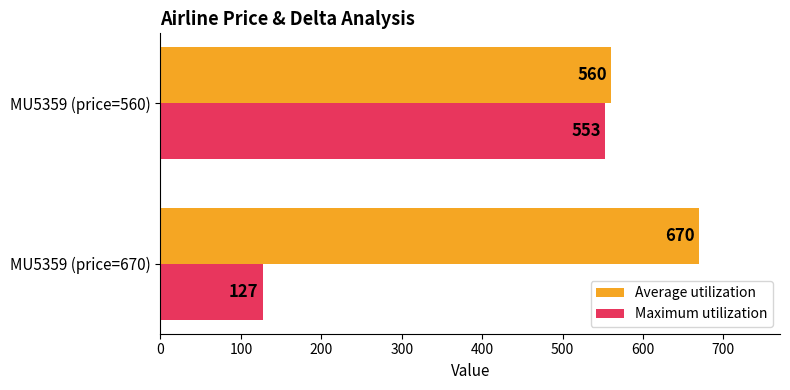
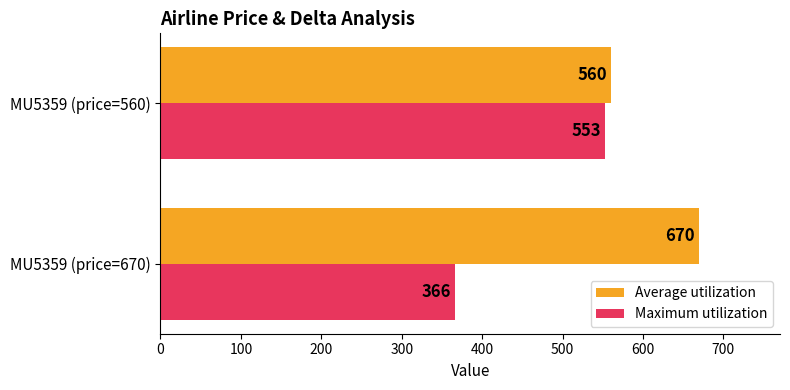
Maximum utilization, MU5359 (price=670): 127 -> 366
